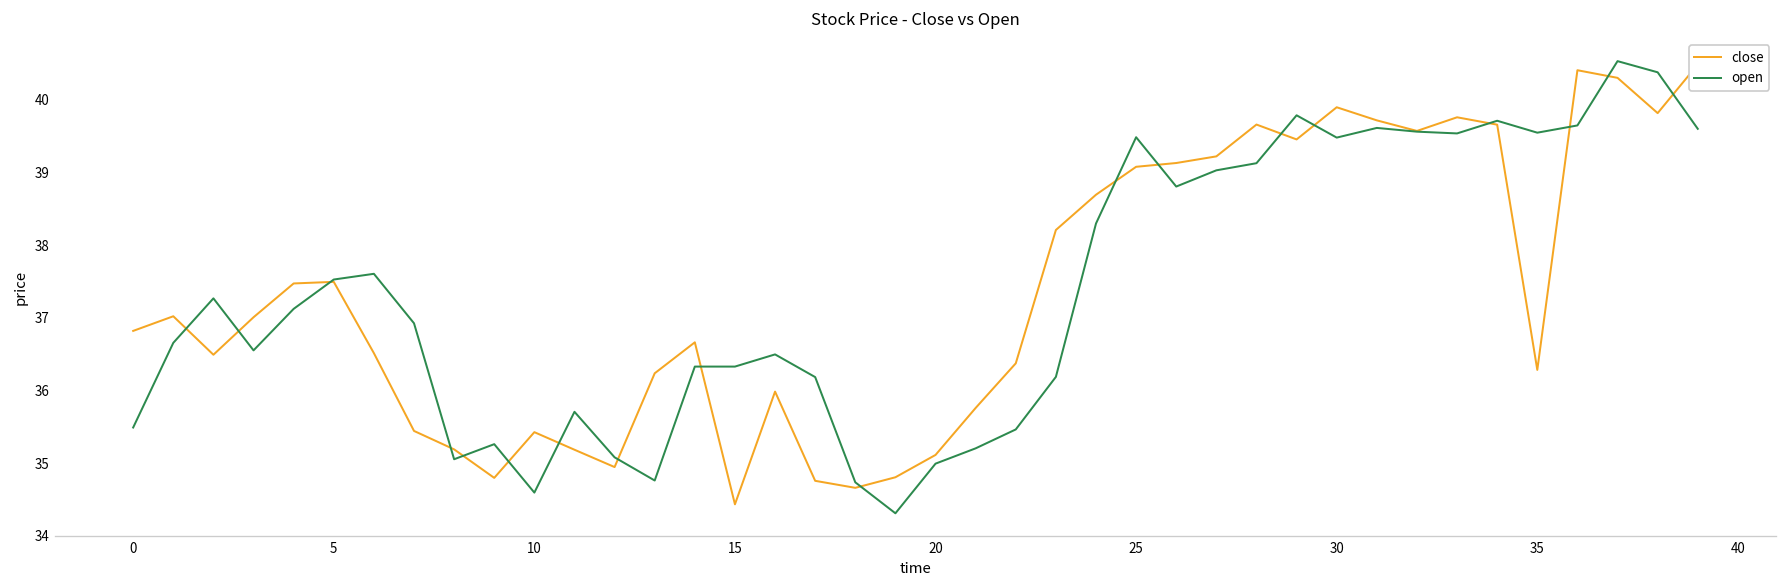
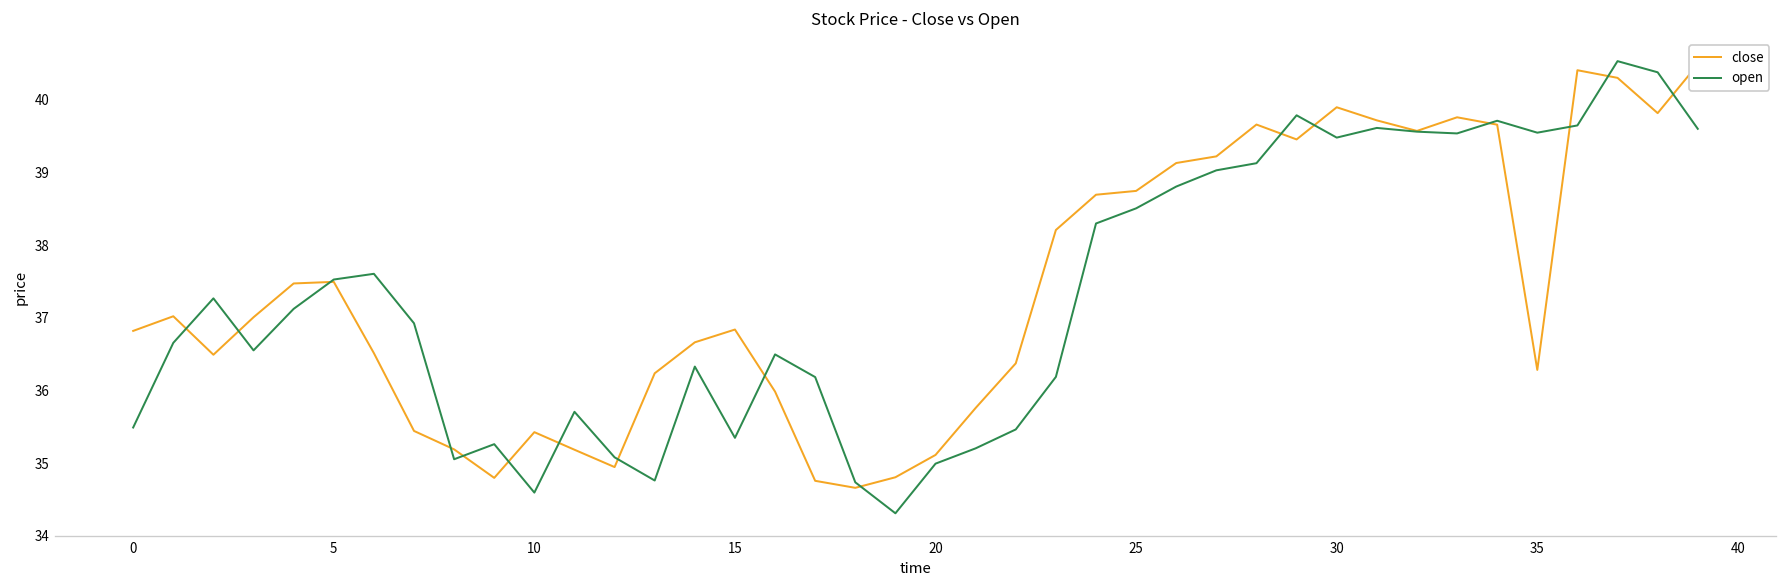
close, 15: 34.4 -> 36.8
open, 15: 36.3 -> 35.3
close, 25: 39.1 -> 38.7
open, 25: 39.5 -> 38.5
